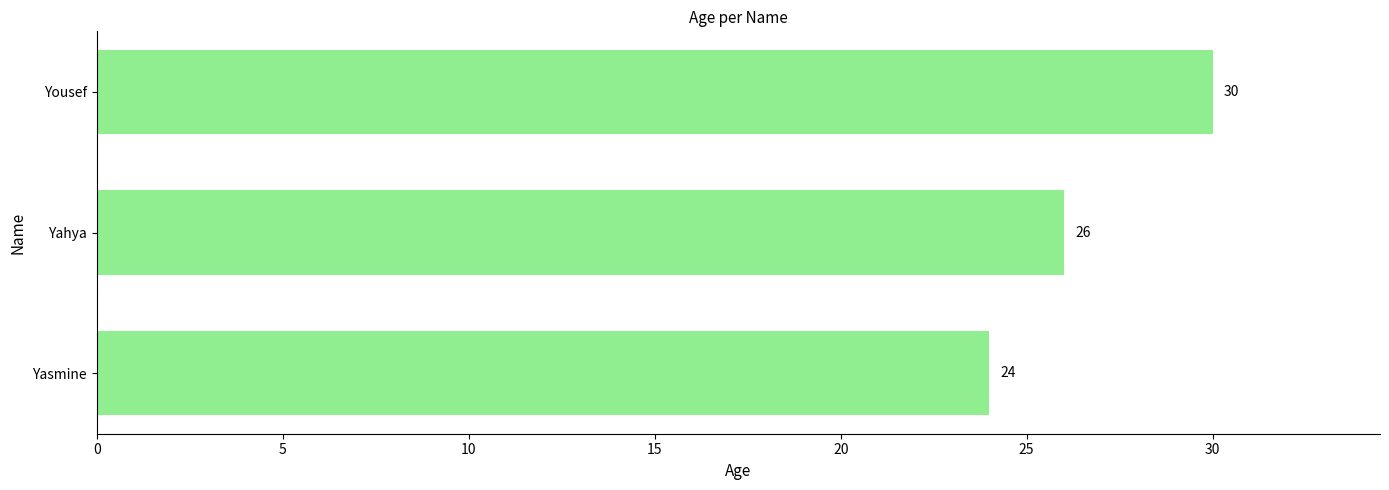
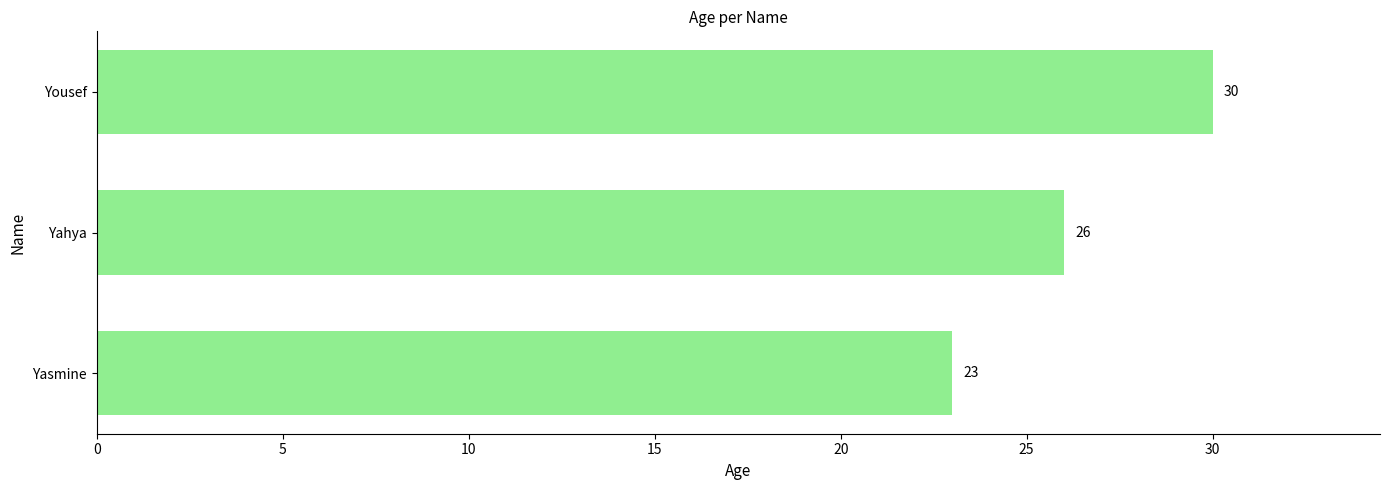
Yasmine: 24 -> 23
